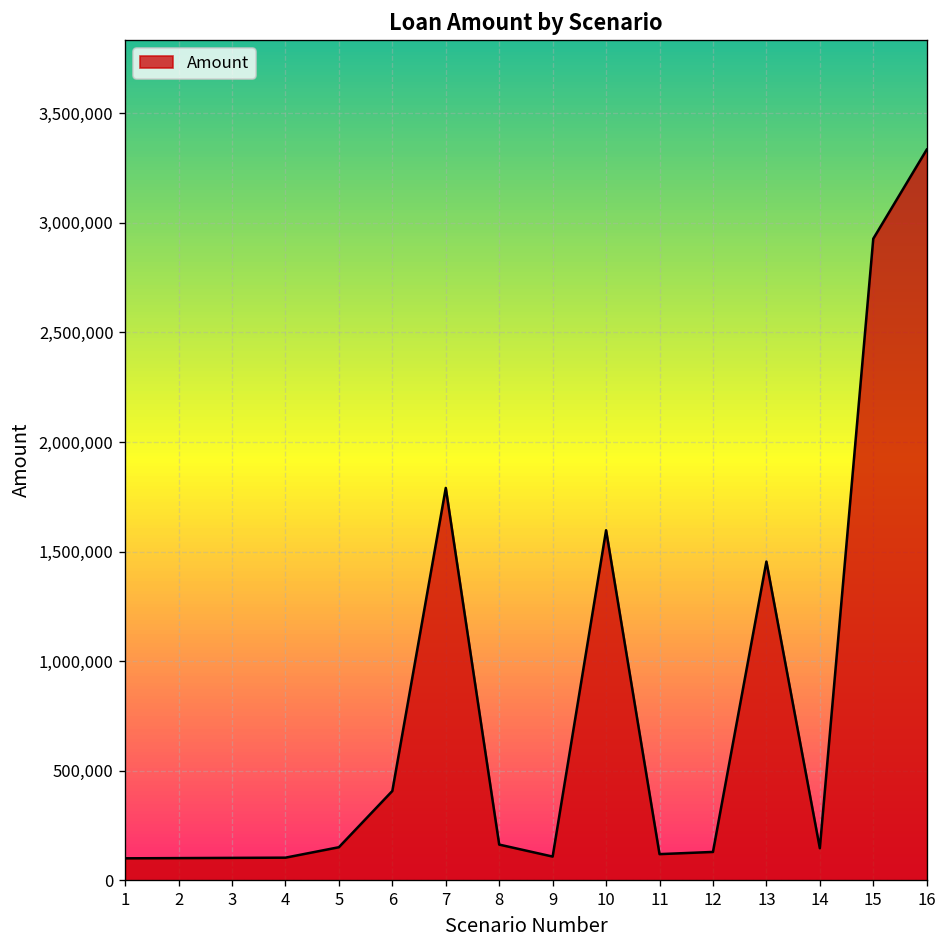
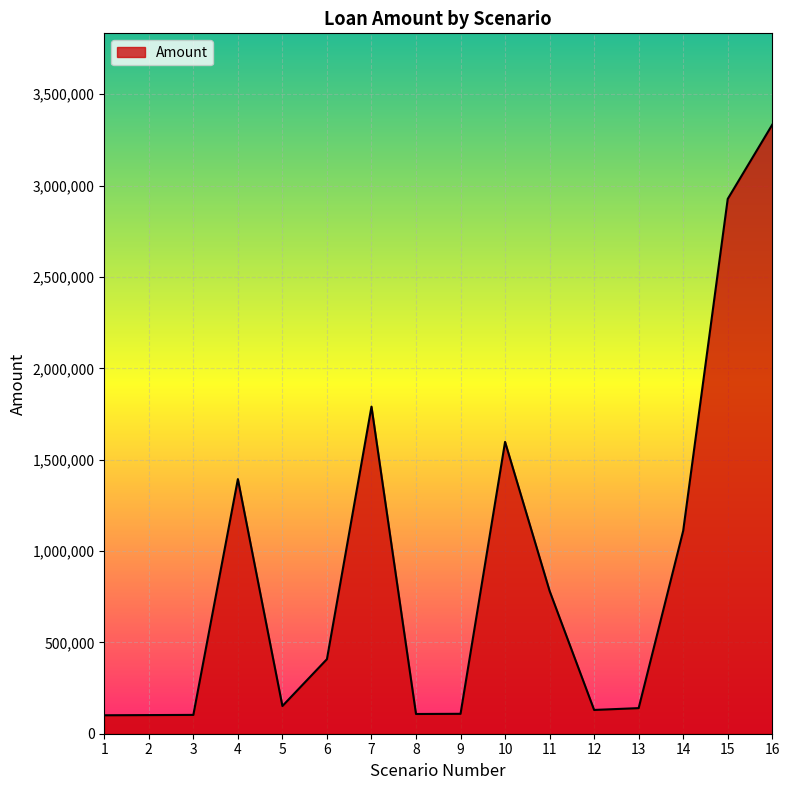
4: 100,000 -> 1,390,000
8: 160,000 -> 110,000
11: 120,000 -> 780,000
13: 1,450,000 -> 140,000
14: 150,000 -> 1,110,000
